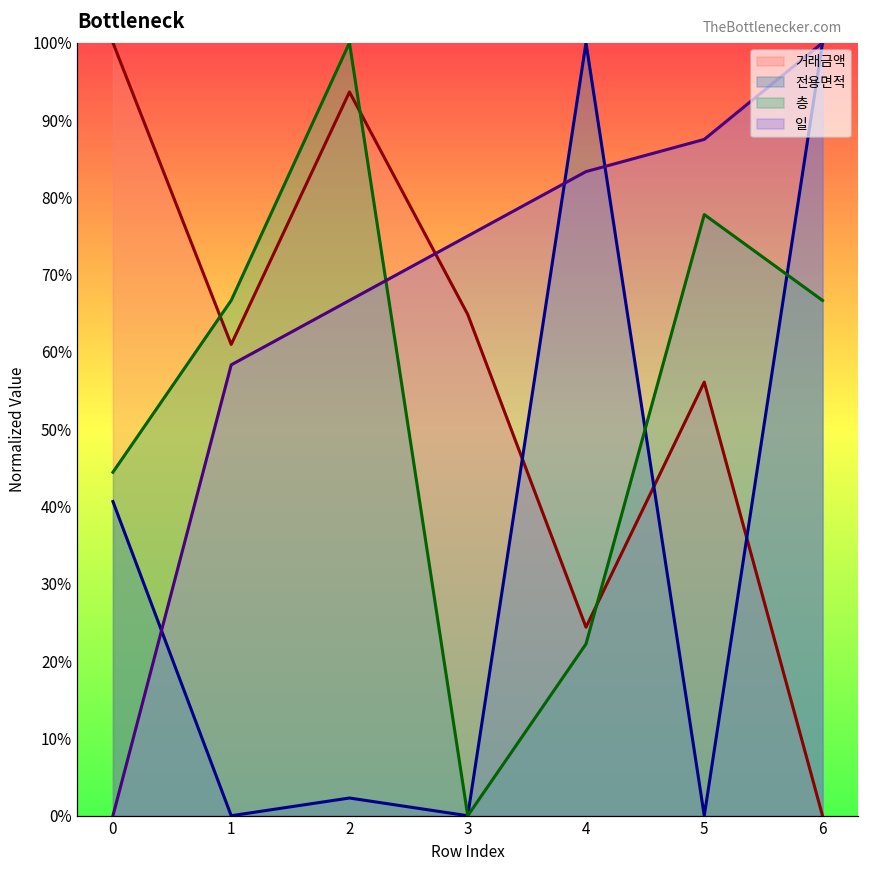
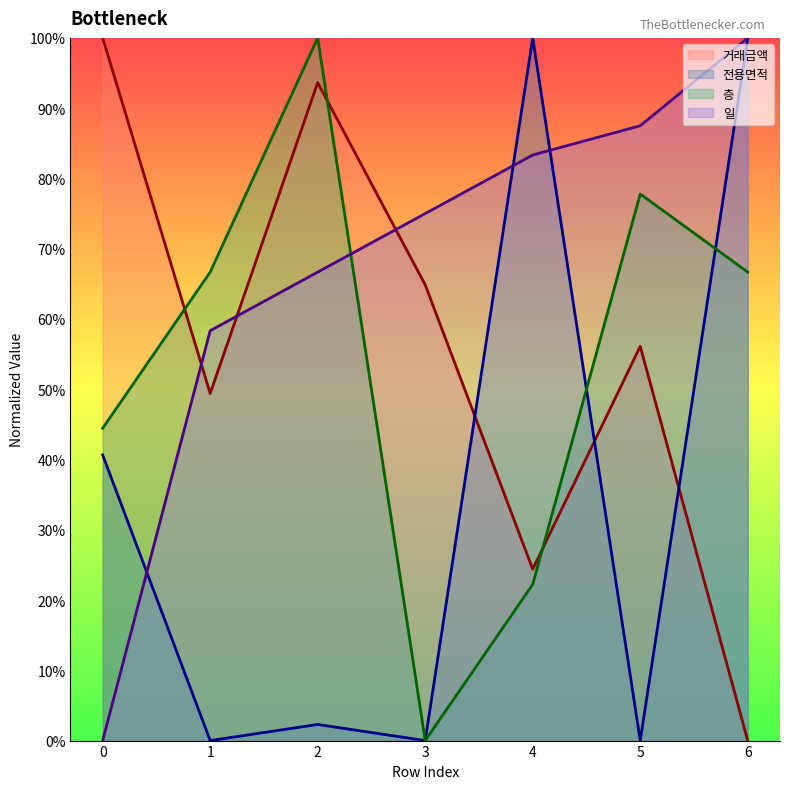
거래금액, 1: 61% -> 49%
